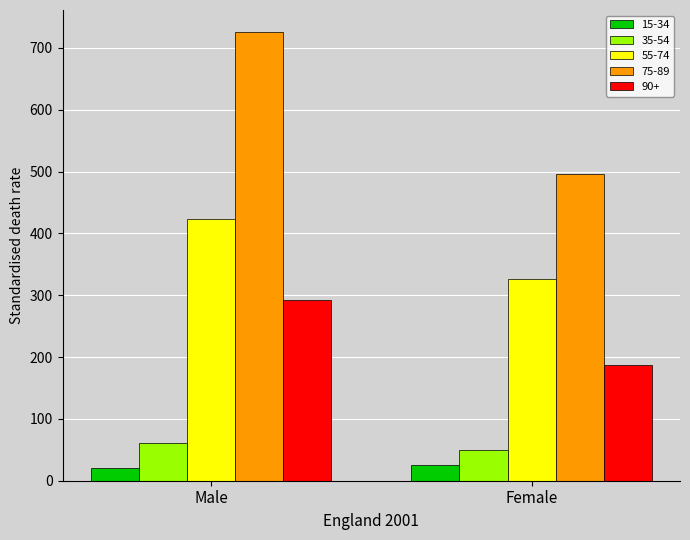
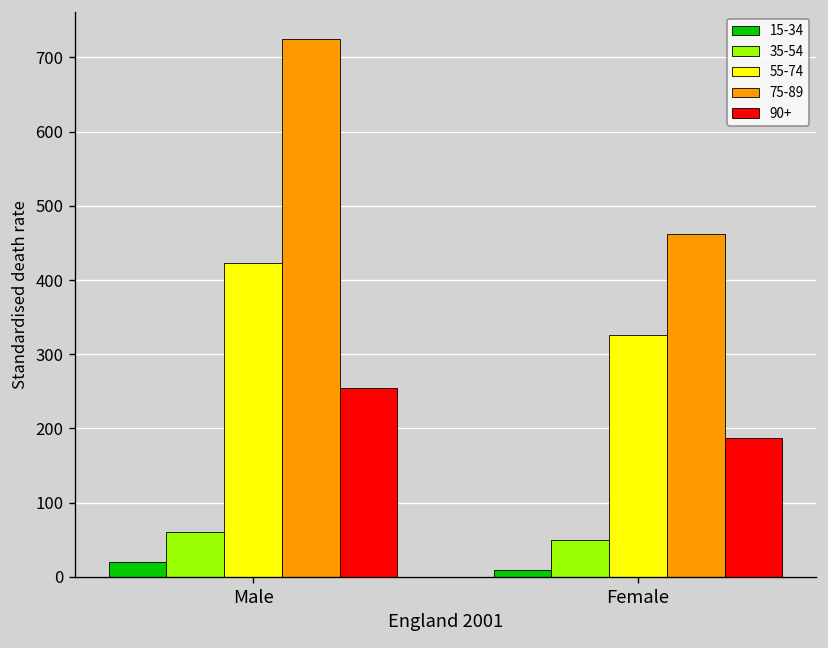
90+, Male: 290 -> 250
15-34, Female: 30 -> 10
75-89, Female: 500 -> 460
